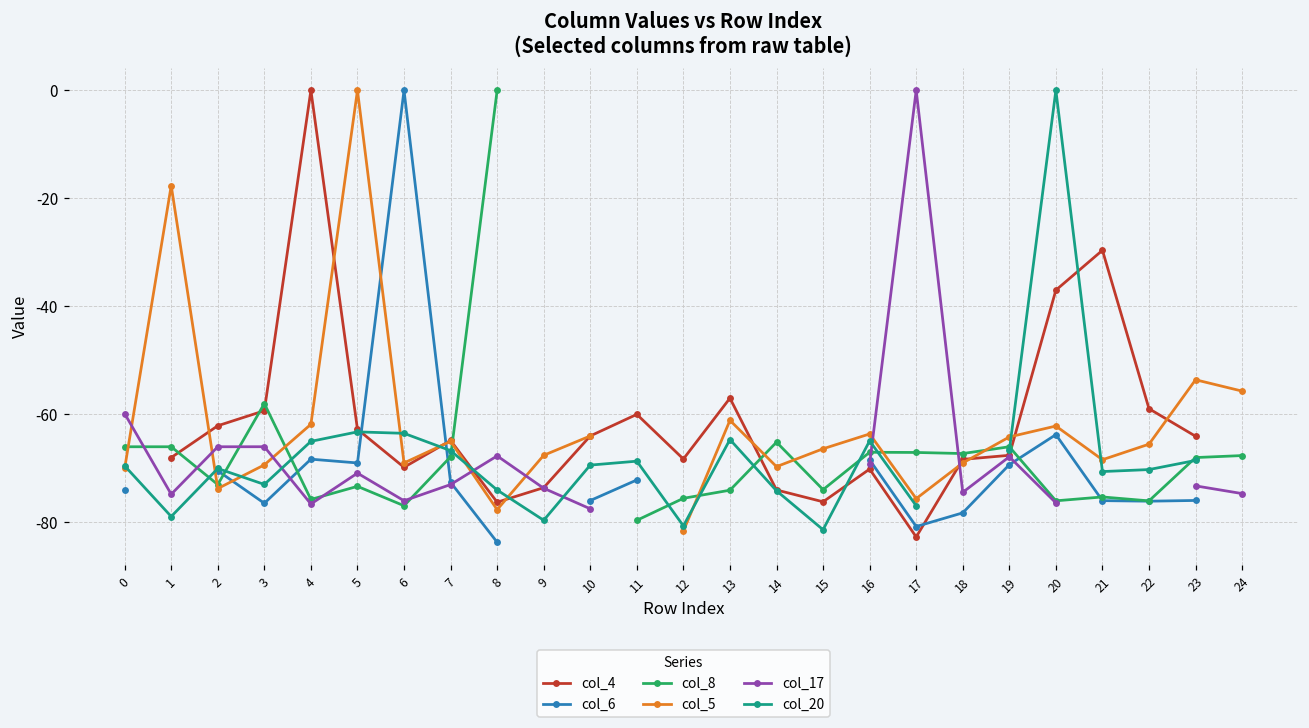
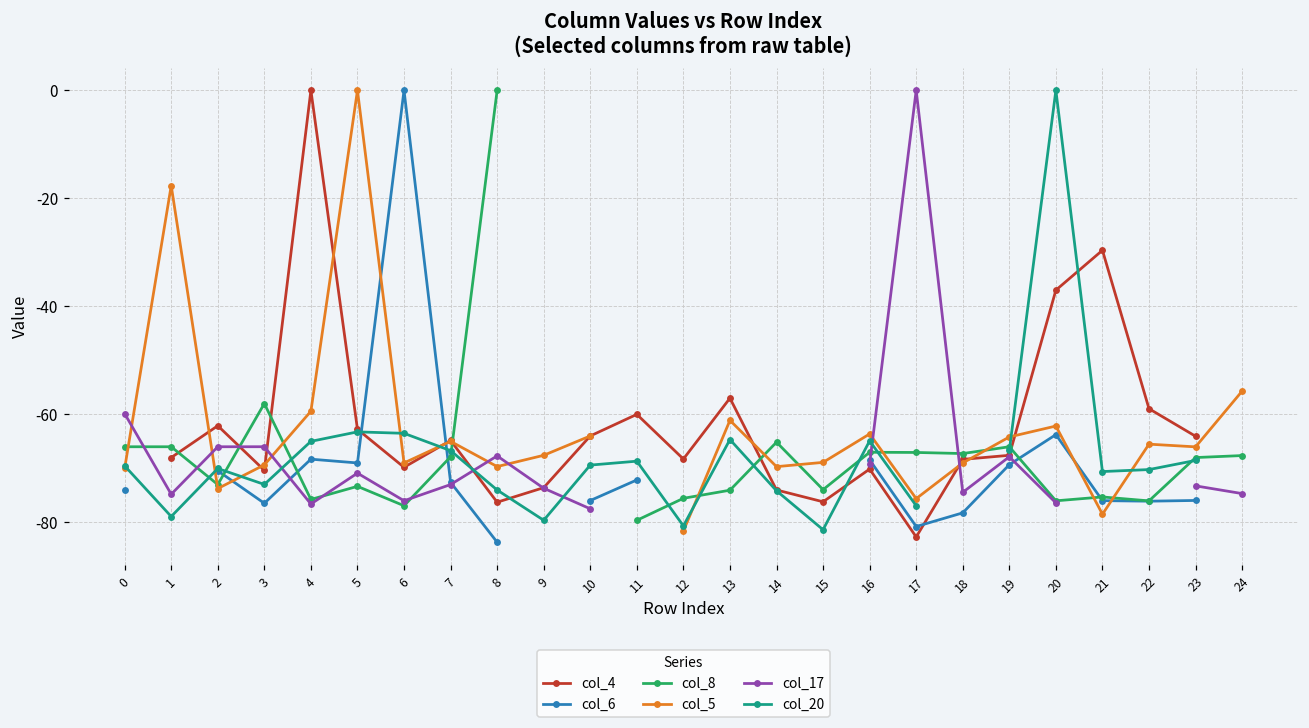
col_4, 3: -59 -> -70
col_5, 4: -62 -> -59
col_5, 8: -78 -> -70
col_5, 15: -66 -> -69
col_5, 21: -68 -> -78
col_5, 23: -54 -> -66
